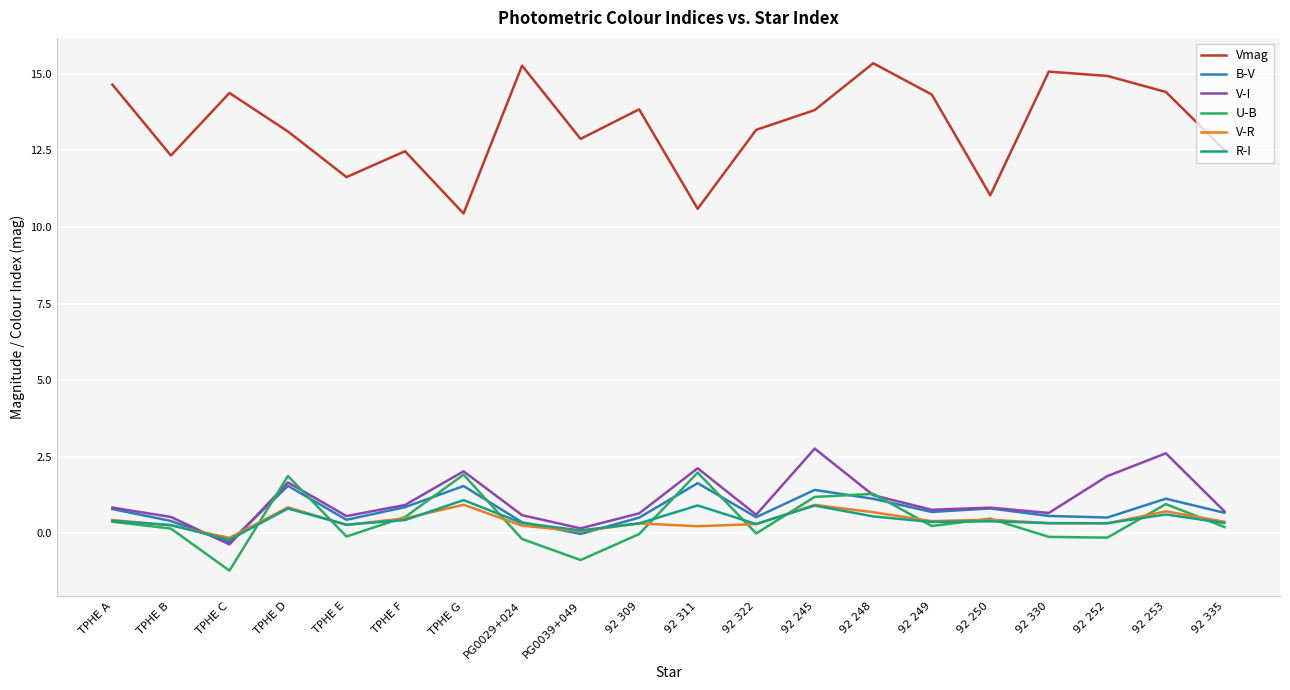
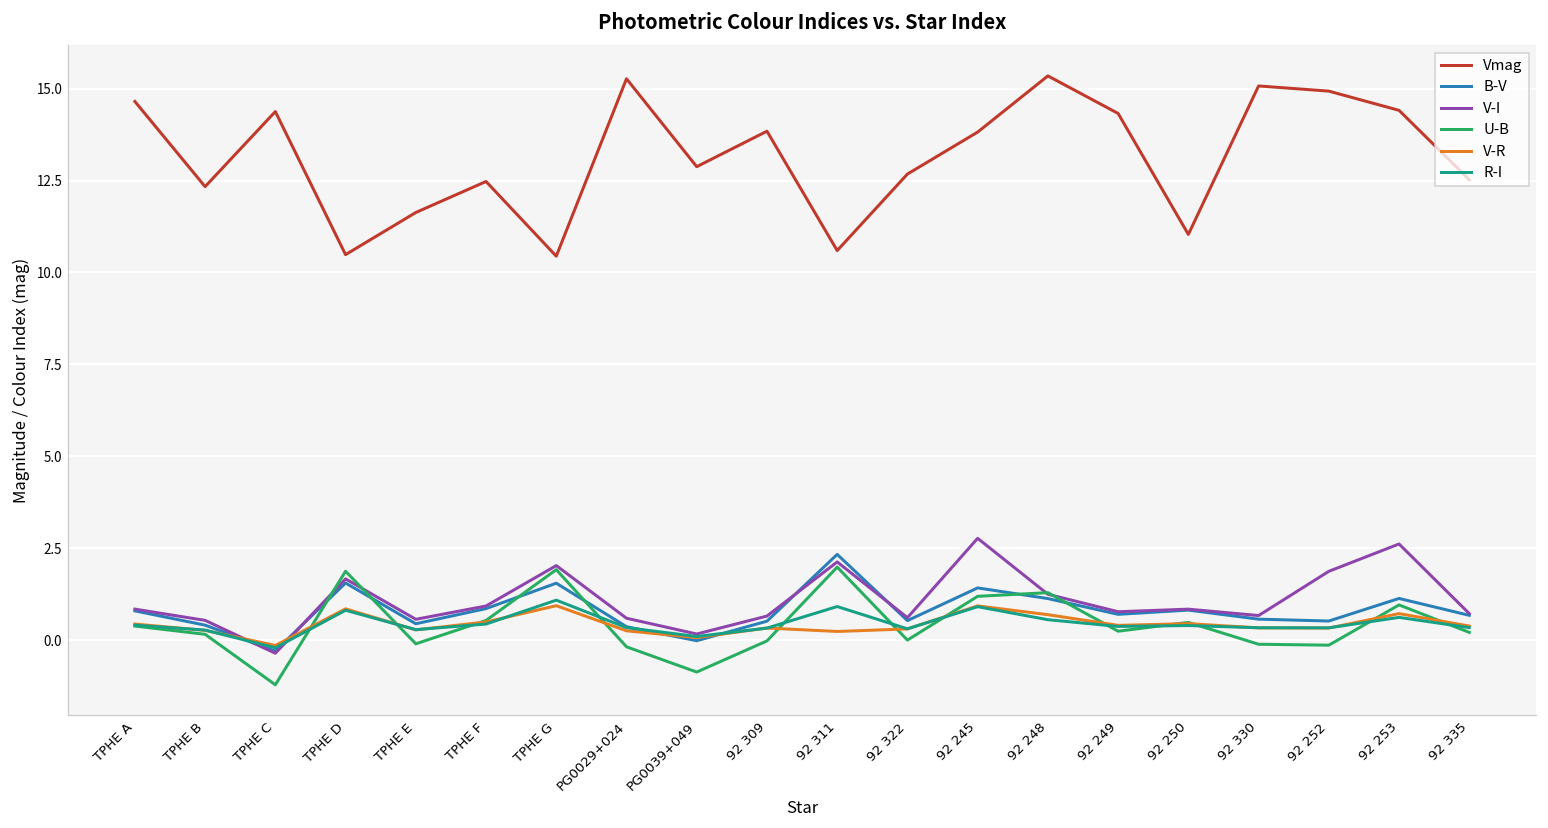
Vmag, TPHE D: 13.1 -> 10.5
B-V, 92 311: 1.6 -> 2.3
Vmag, 92 322: 13.2 -> 12.7
